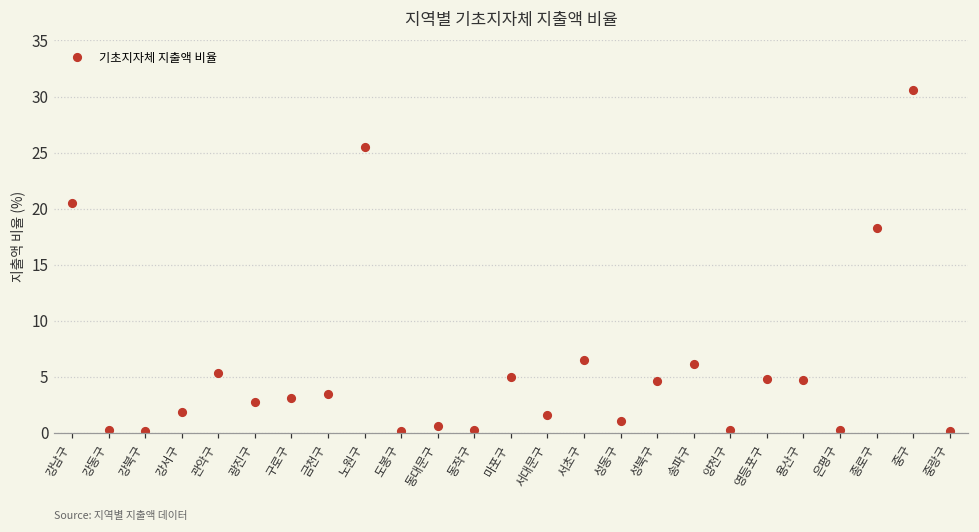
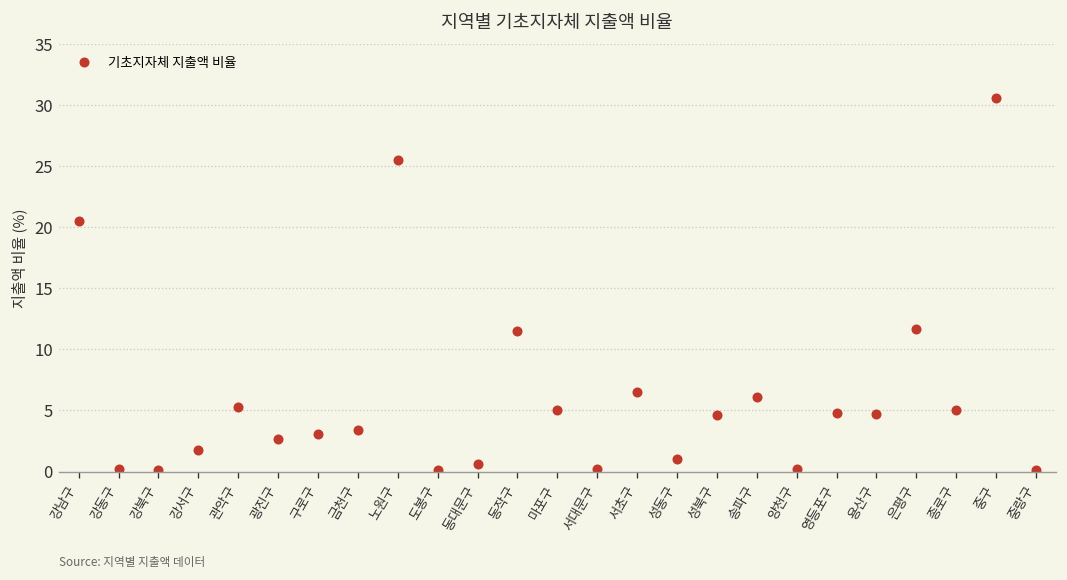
동작구: 0.2 -> 11.5
서대문구: 1.6 -> 0.2
은평구: 0.2 -> 11.7
종로구: 18.3 -> 5.0
